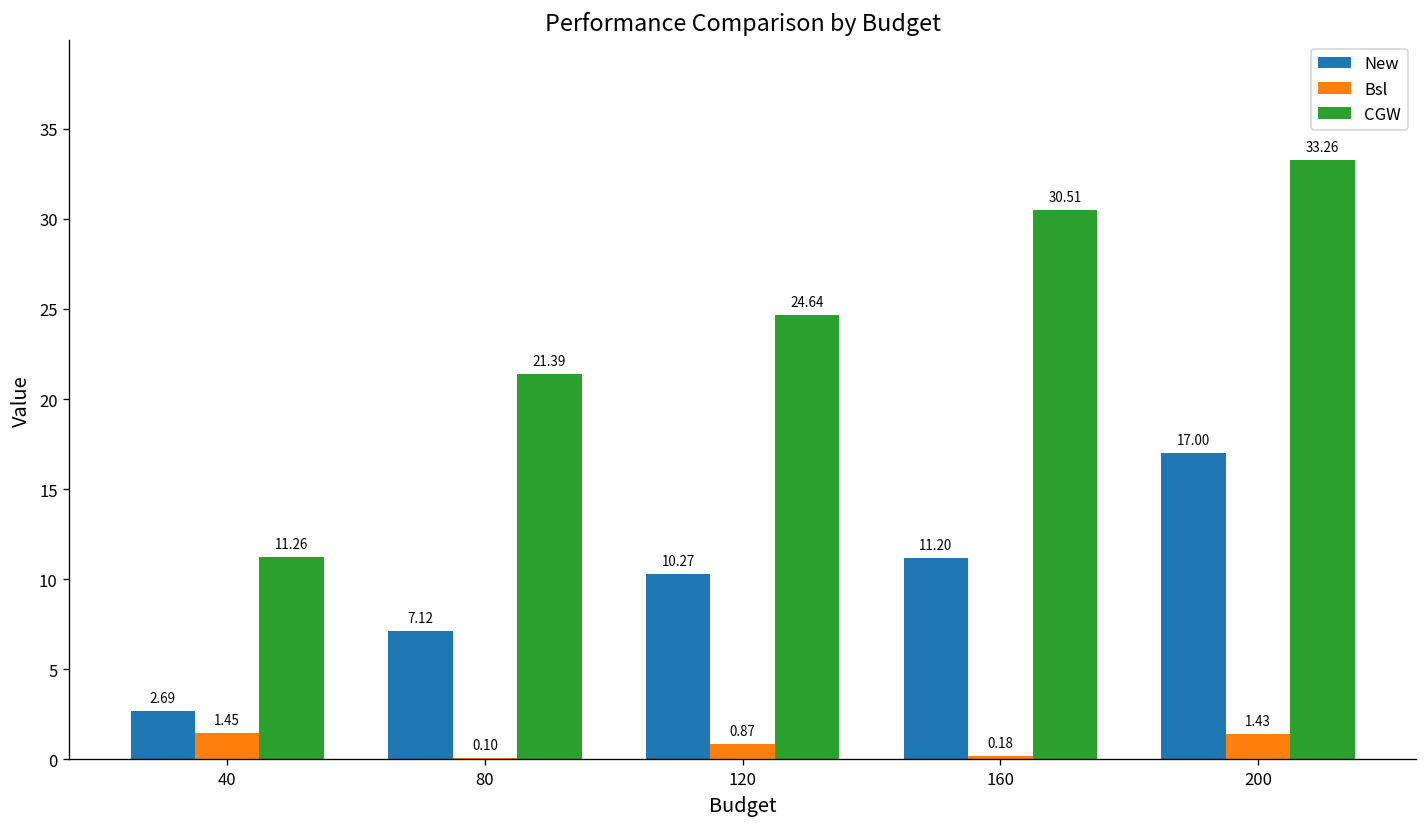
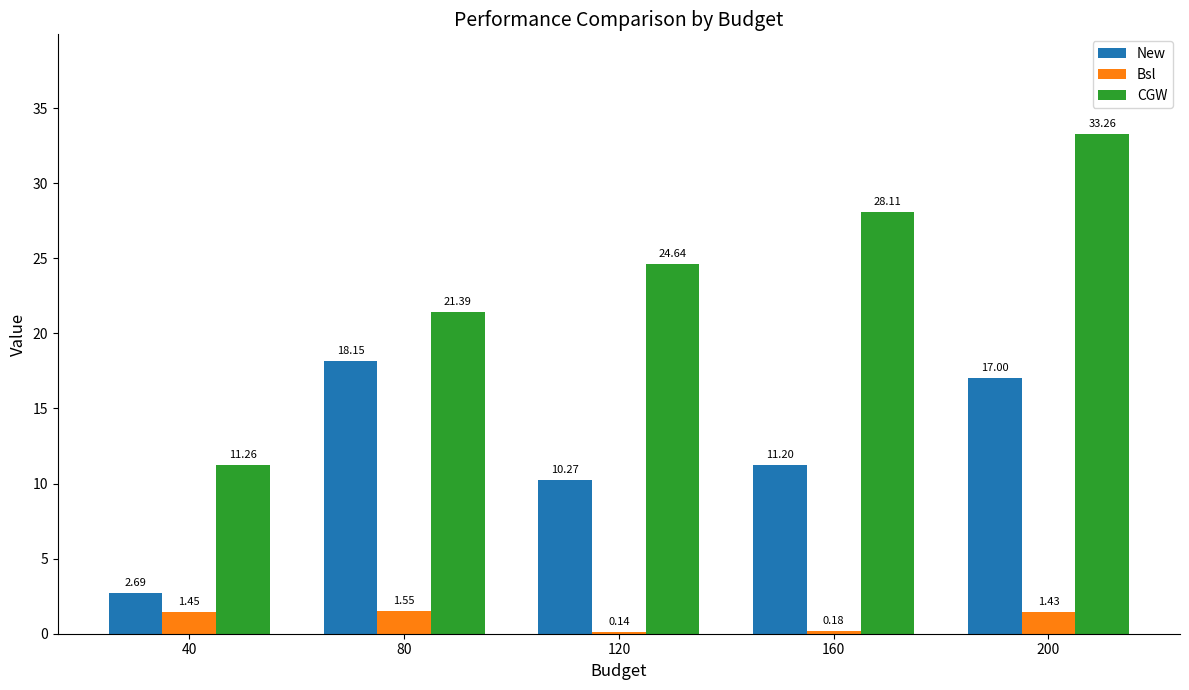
New, 80: 7.12 -> 18.15
Bsl, 80: 0.10 -> 1.55
Bsl, 120: 0.87 -> 0.14
CGW, 160: 30.51 -> 28.11
